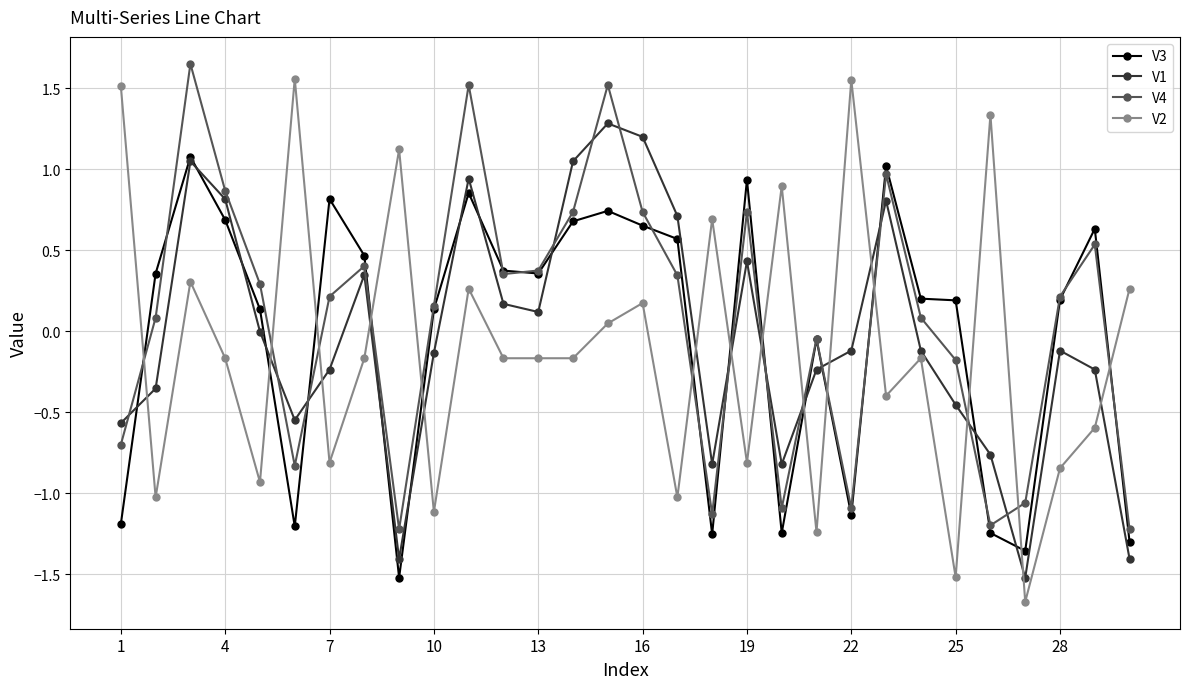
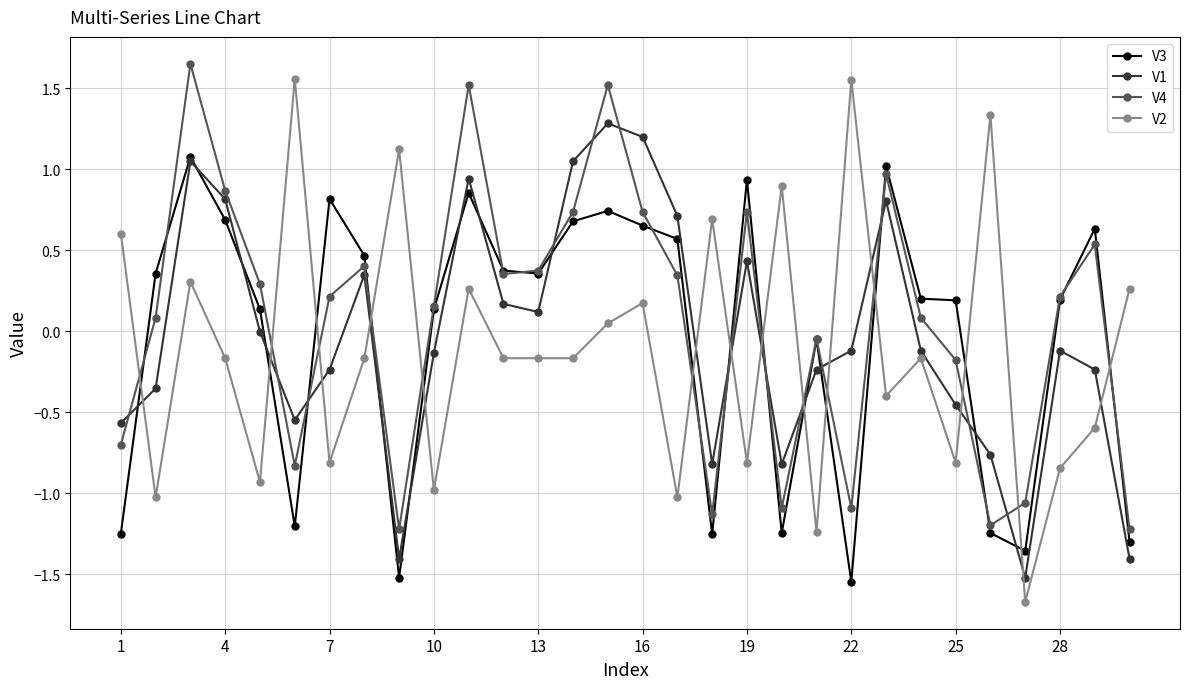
V3, 1: -1.19 -> -1.25
V2, 1: 1.51 -> 0.60
V2, 10: -1.11 -> -0.98
V3, 22: -1.13 -> -1.55
V2, 25: -1.52 -> -0.81
